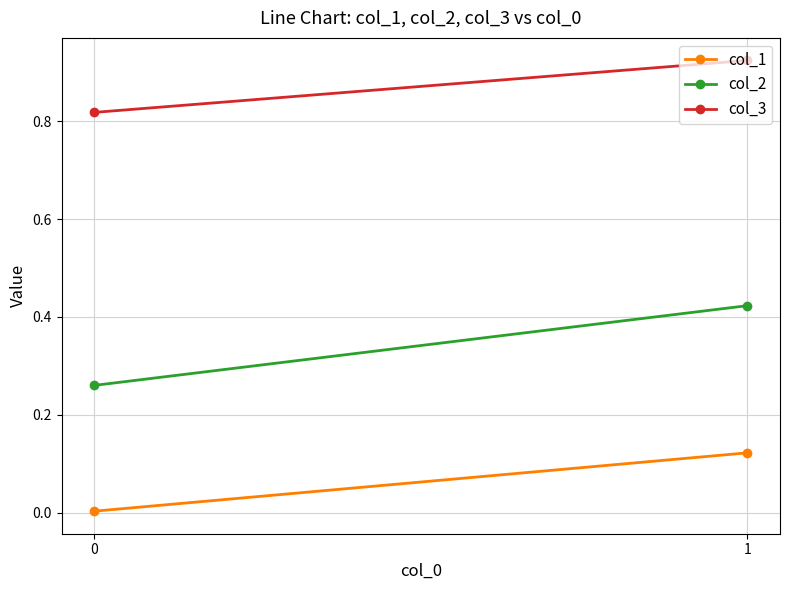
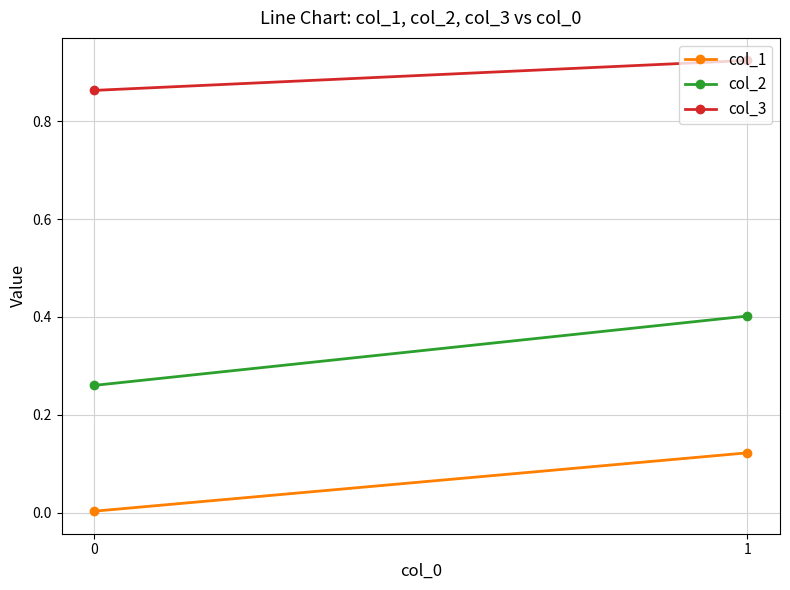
col_3, 0: 0.82 -> 0.86
col_2, 1: 0.42 -> 0.40
